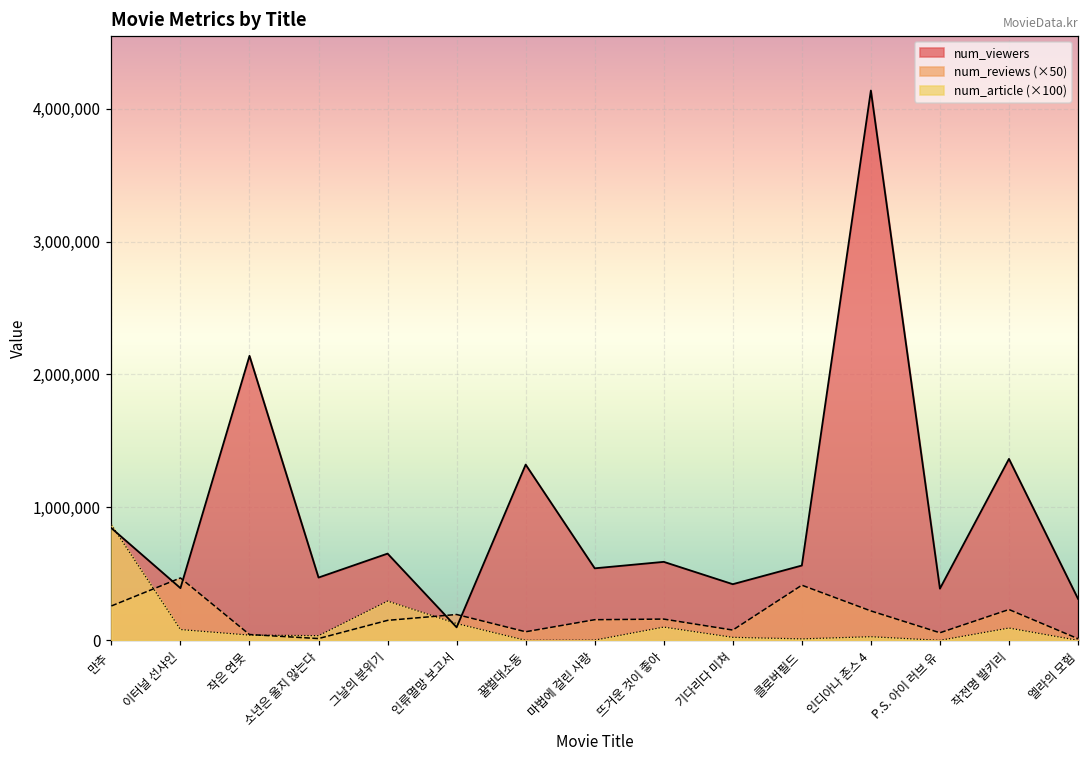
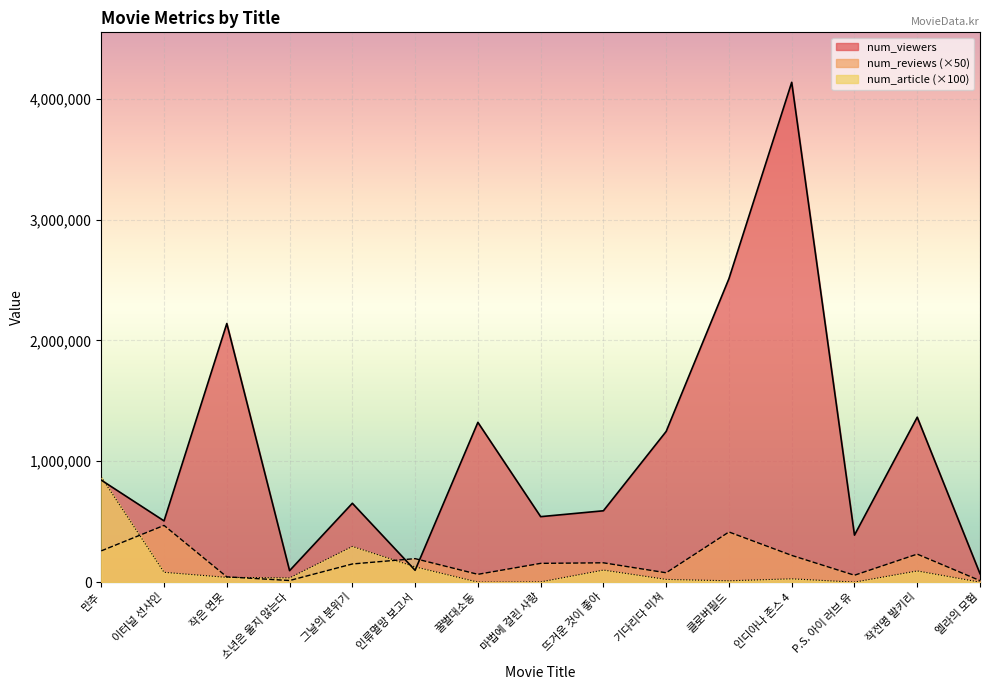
num_viewers, 이터널 선샤인: 390,000 -> 510,000
num_viewers, 소년은 울지 않는다: 470,000 -> 90,000
num_viewers, 기다리다 미쳐: 420,000 -> 1,250,000
num_viewers, 클로버필드: 560,000 -> 2,510,000
num_viewers, 엘라의 모험: 310,000 -> 70,000
